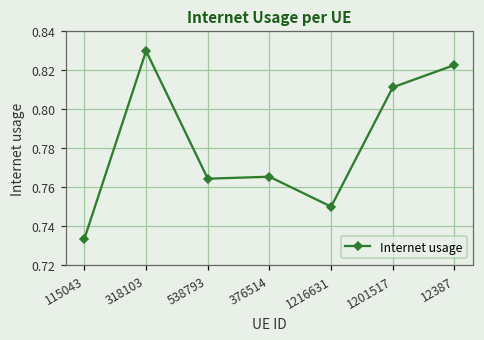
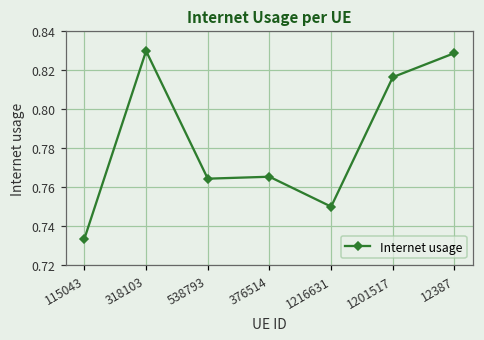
1201517: 0.811 -> 0.816
12387: 0.823 -> 0.829
